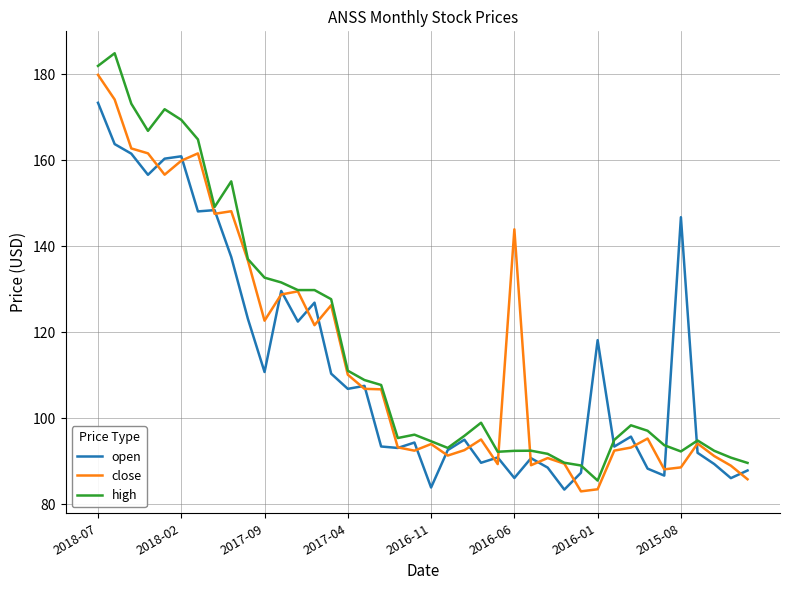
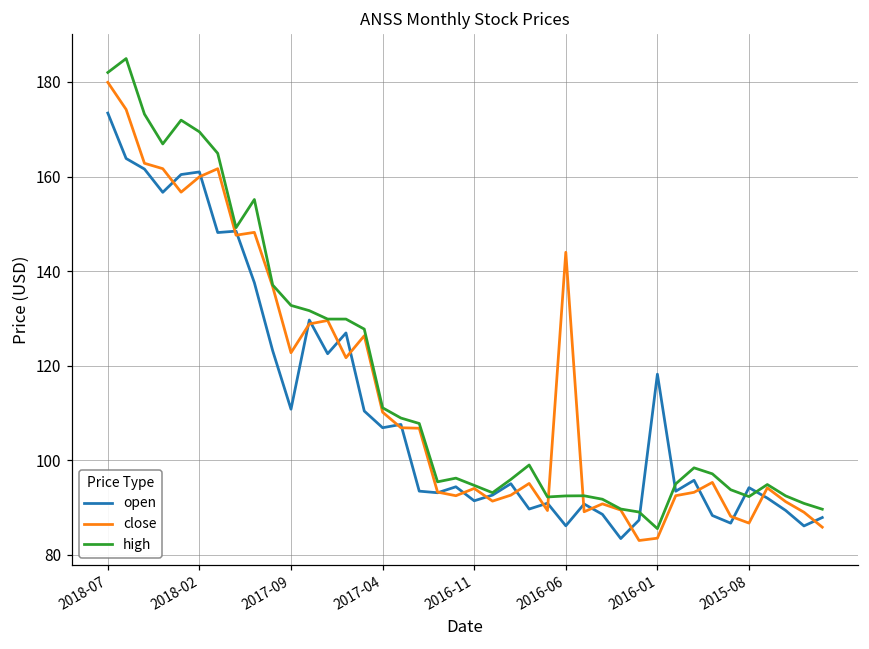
open, 2016-11: 84 -> 91
open, 2015-08: 147 -> 94
close, 2015-08: 89 -> 87
